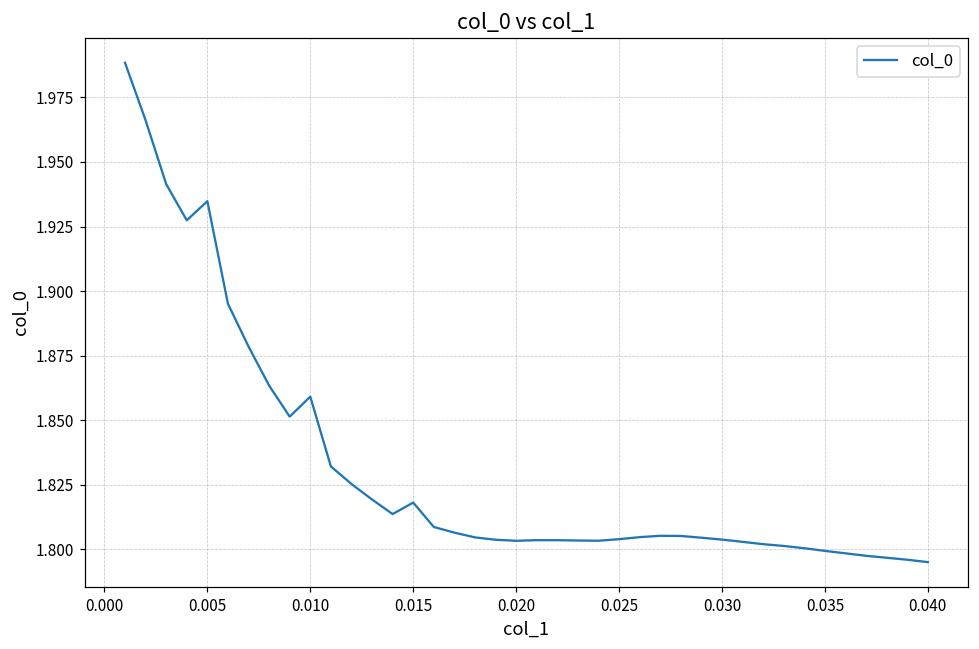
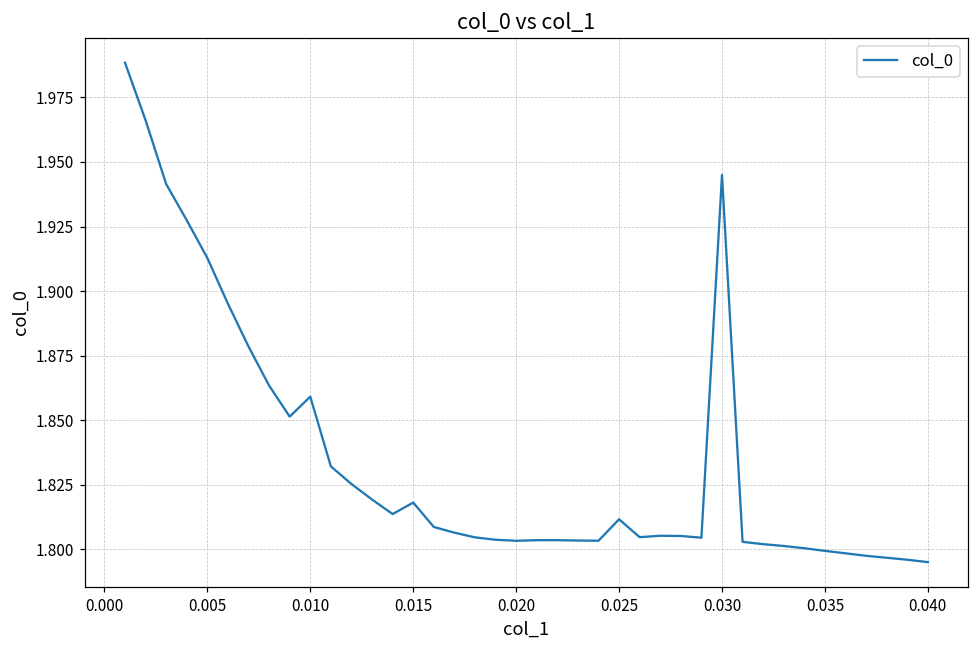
0.005: 1.935 -> 1.913
0.025: 1.804 -> 1.812
0.030: 1.804 -> 1.945
